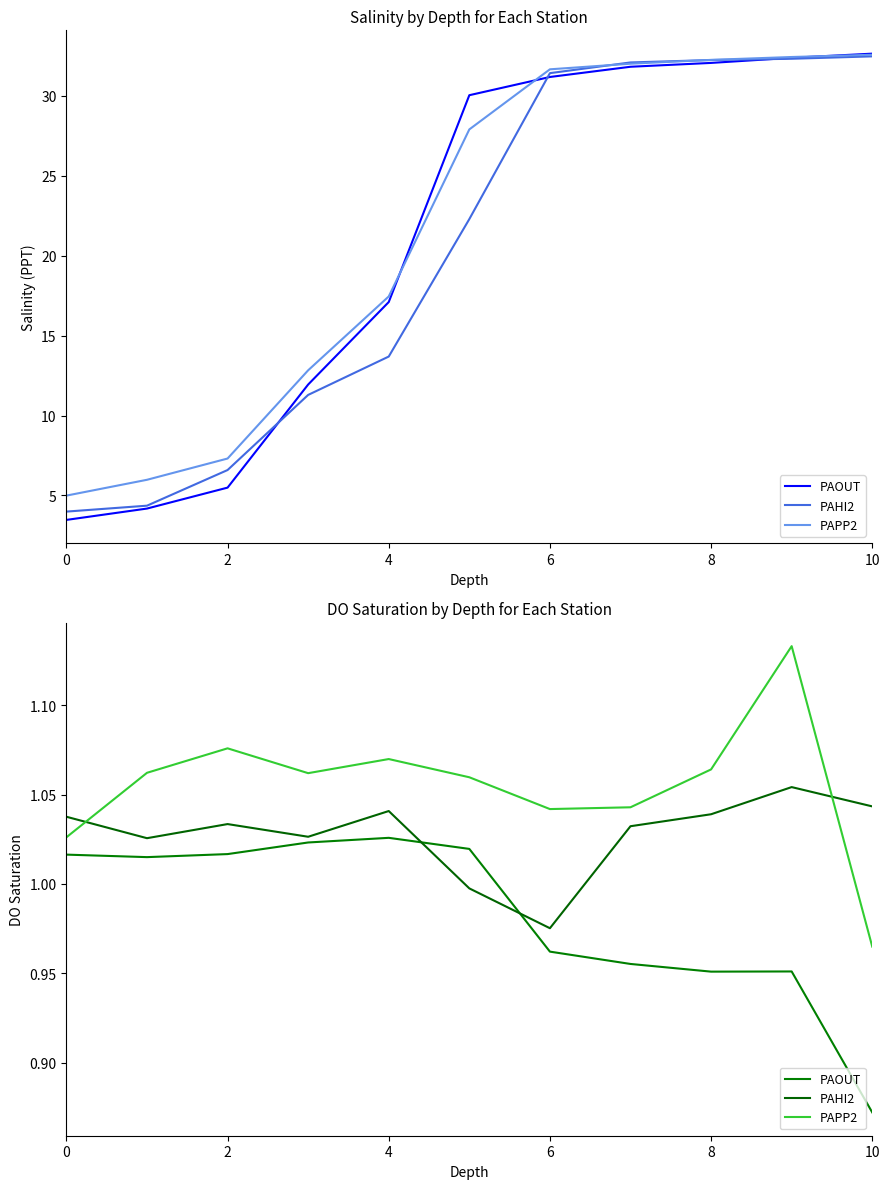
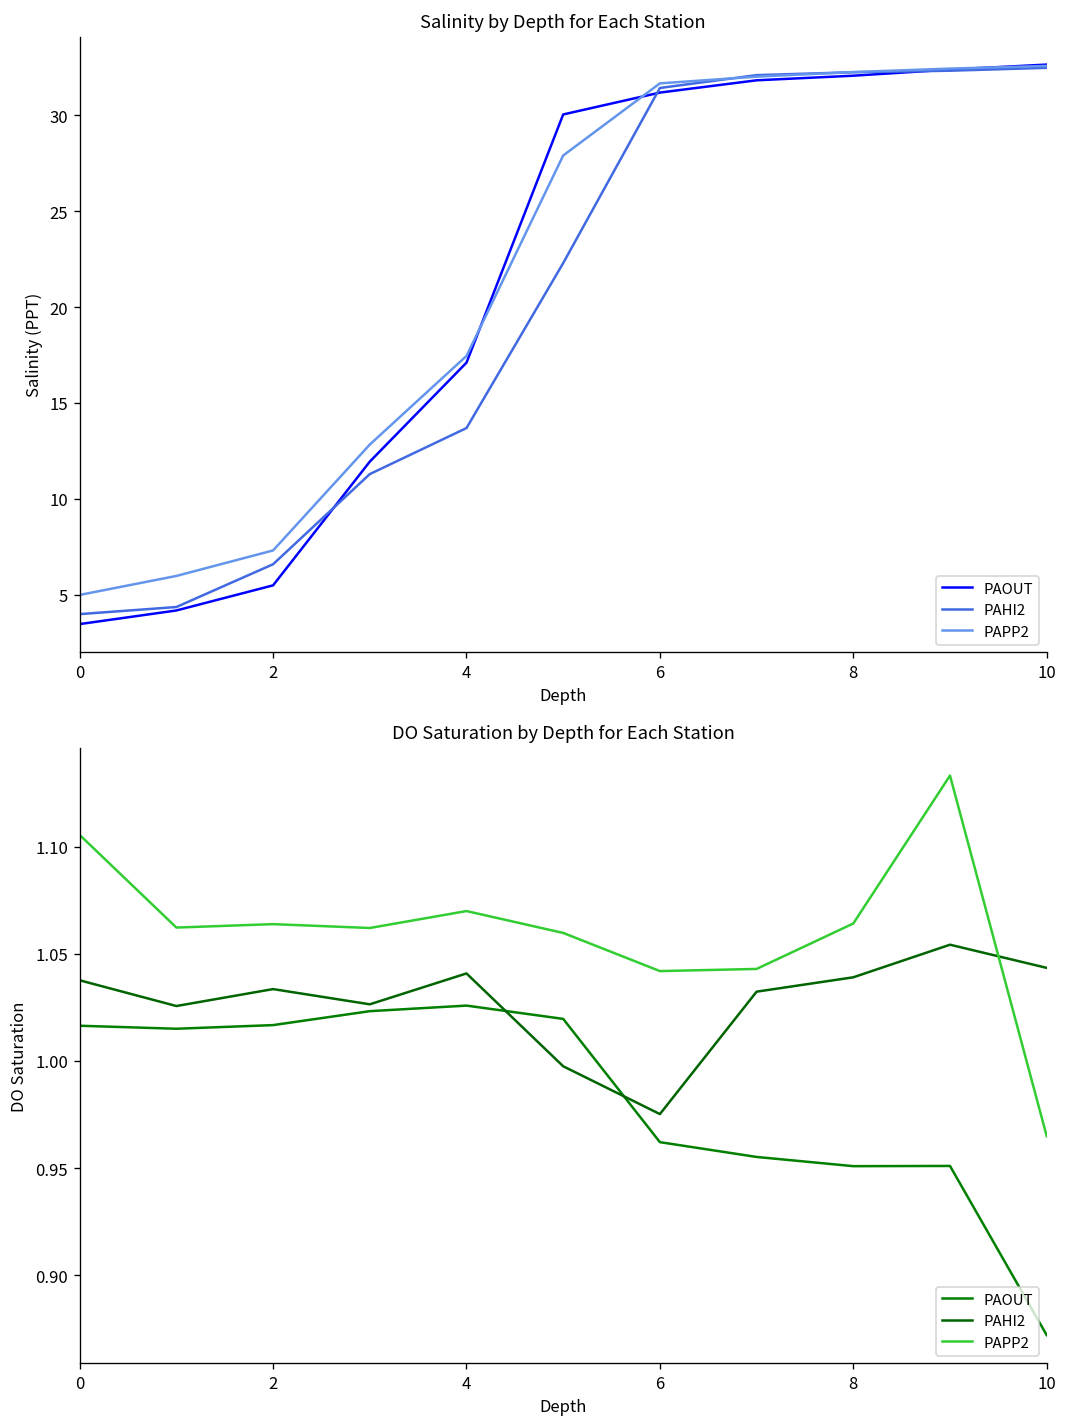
DO Saturation by Depth for Each Station, PAPP2, 0: 1.026 -> 1.105
DO Saturation by Depth for Each Station, PAPP2, 2: 1.076 -> 1.064
